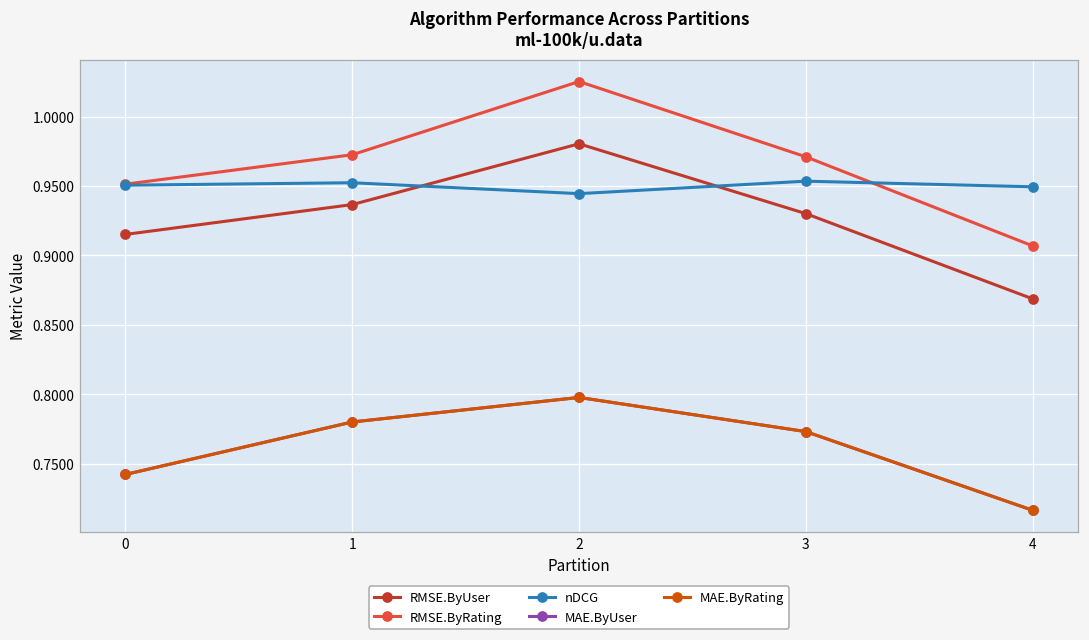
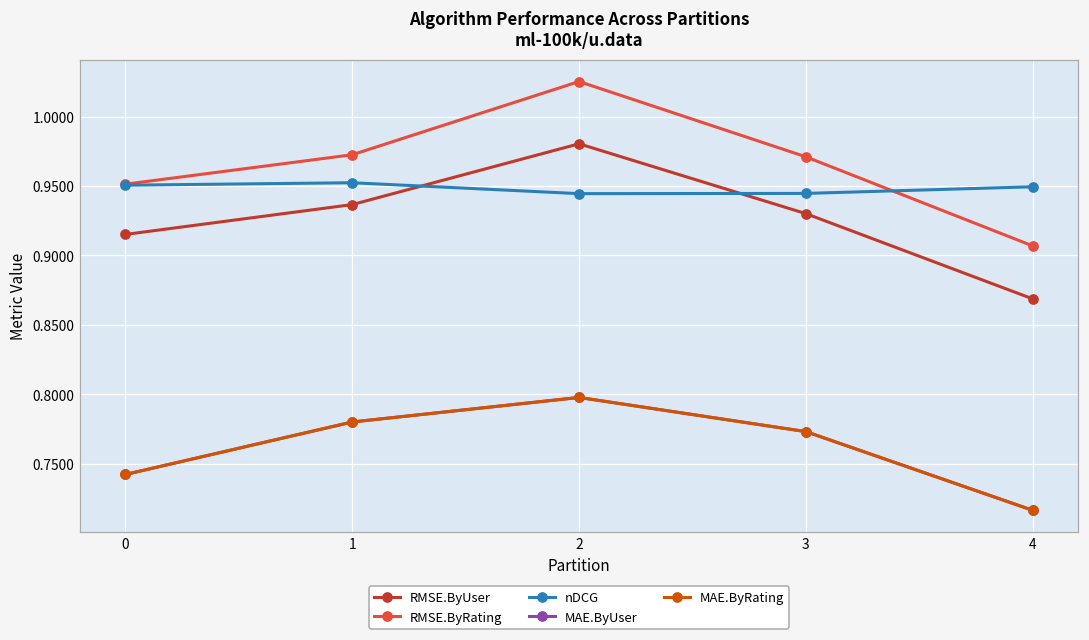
nDCG, 3: 0.953 -> 0.945
